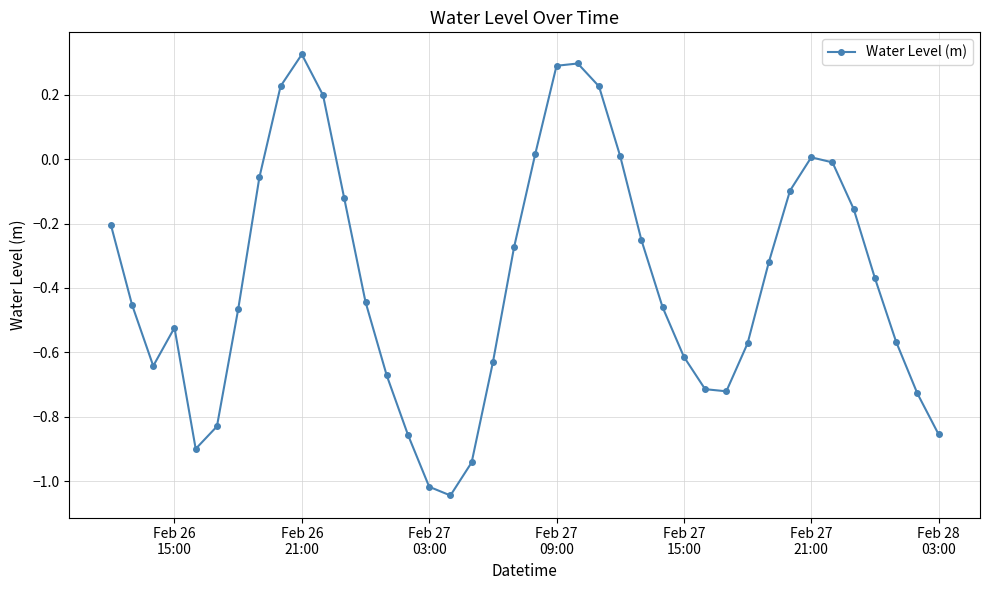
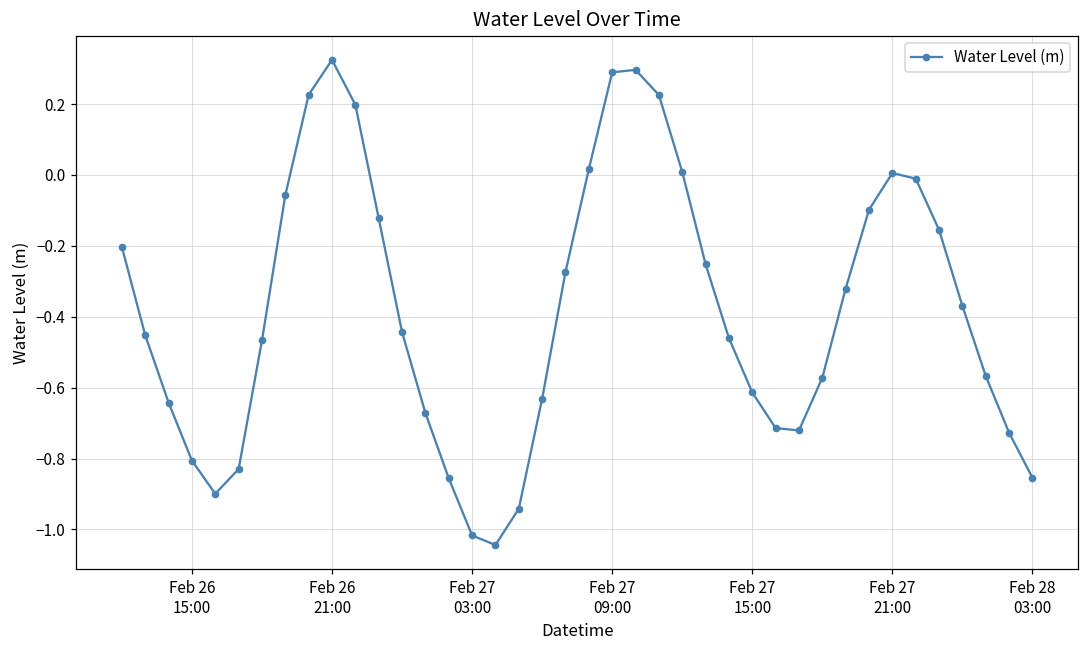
Feb 26 15:00: -0.52 -> -0.81
